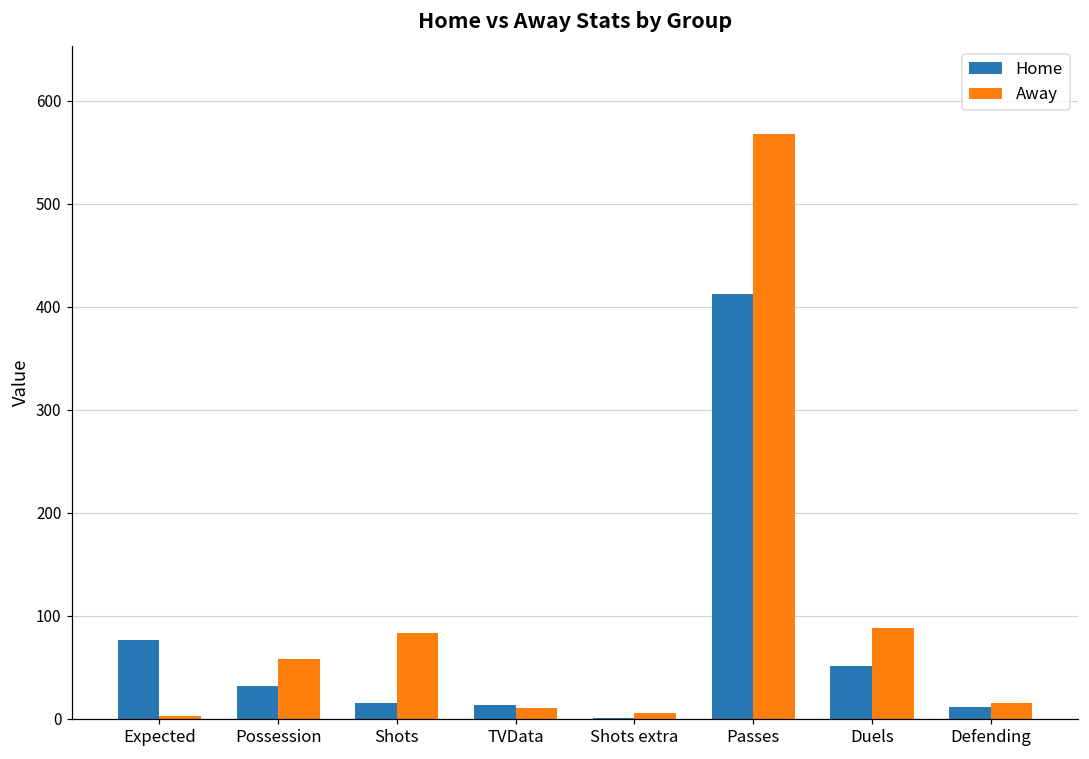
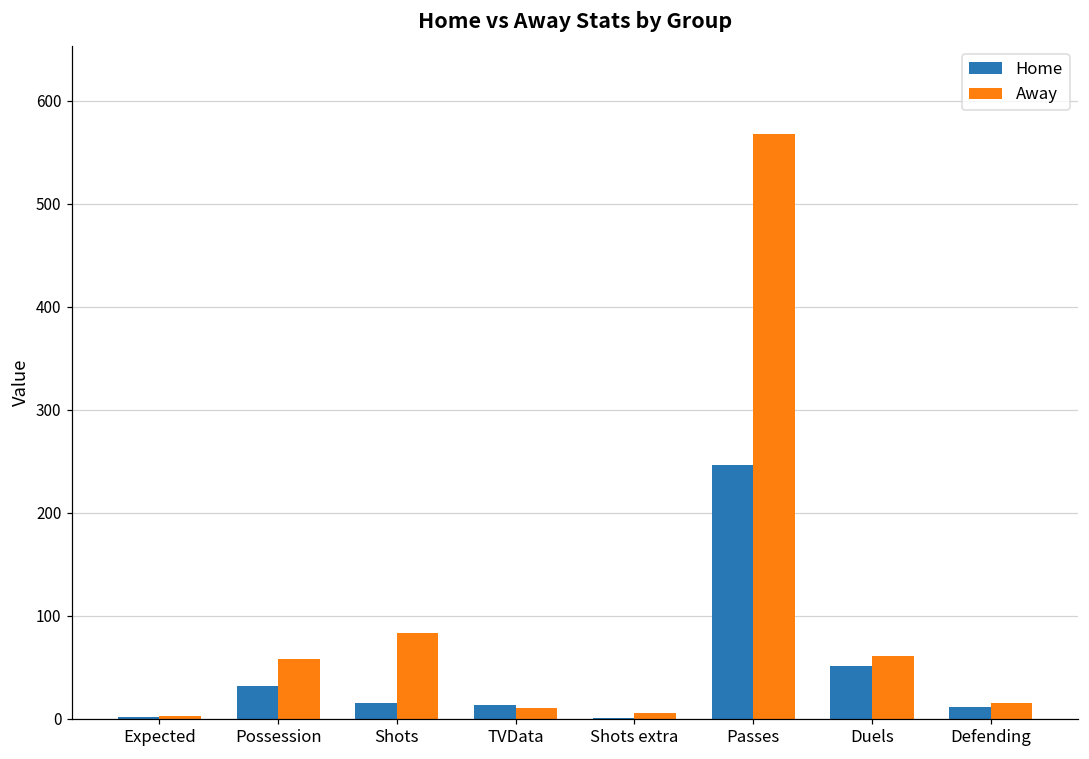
Home, Expected: 80 -> 0
Home, Passes: 410 -> 250
Away, Duels: 90 -> 60
